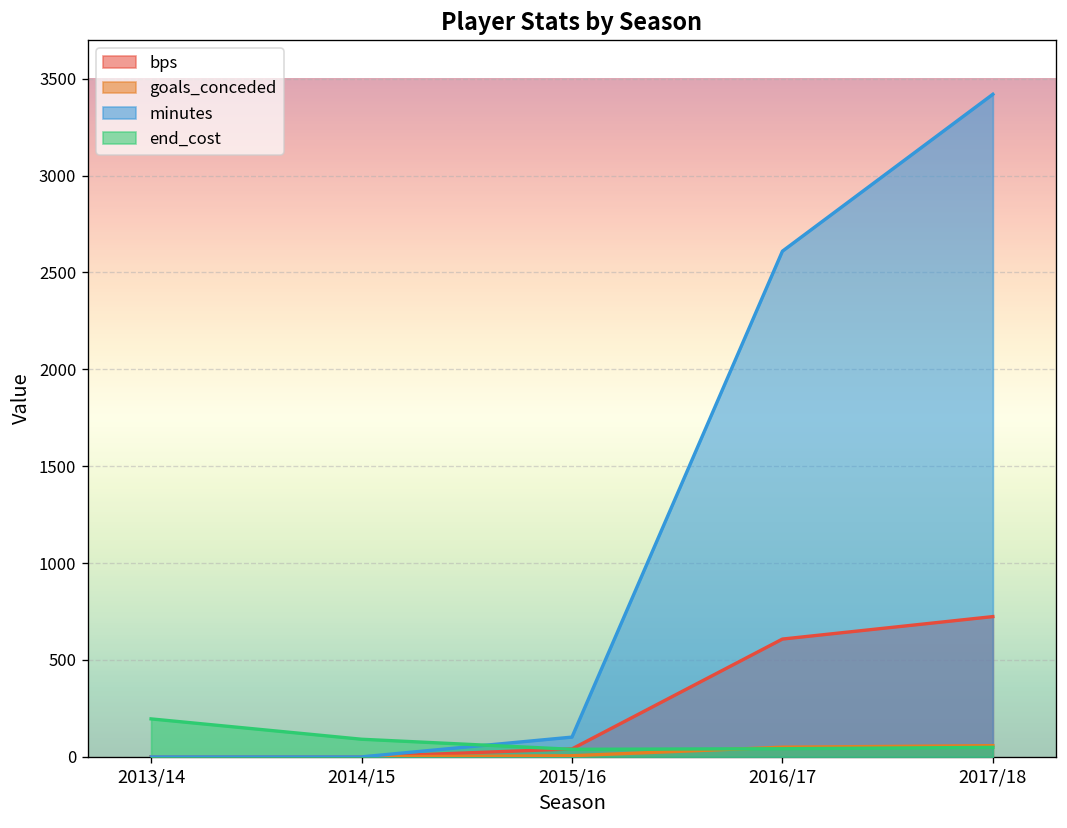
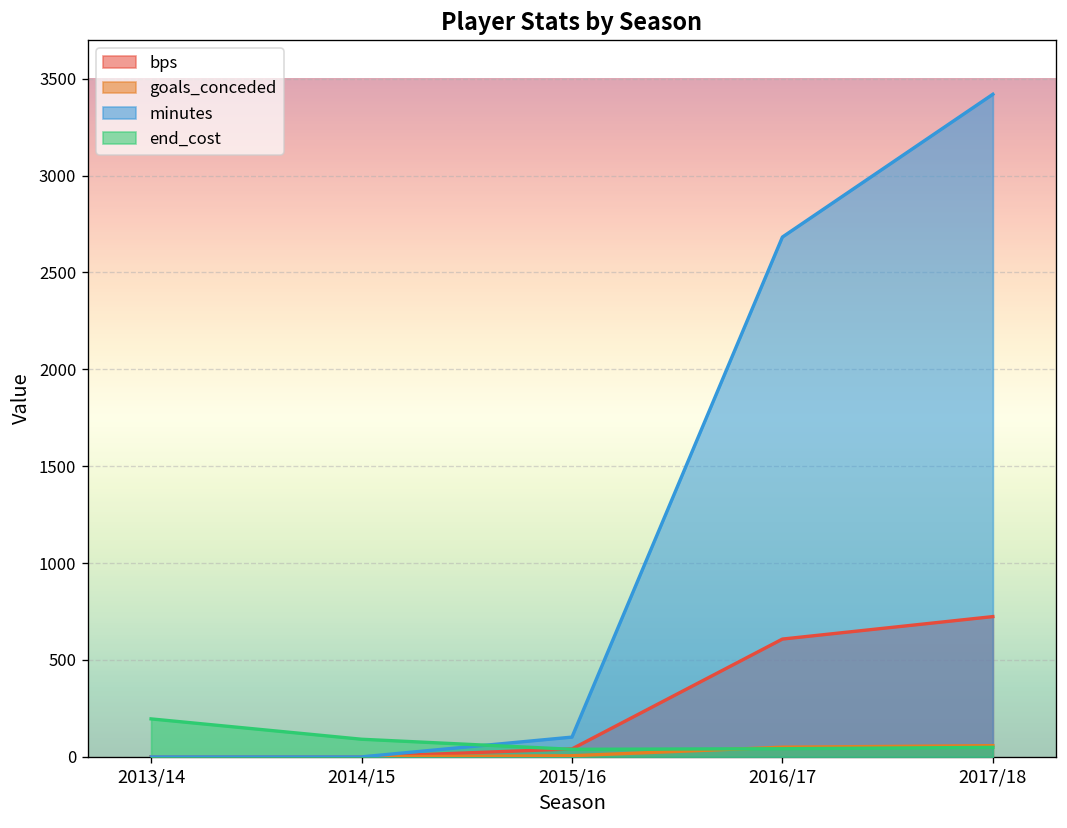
minutes, 2016/17: 2610 -> 2680
